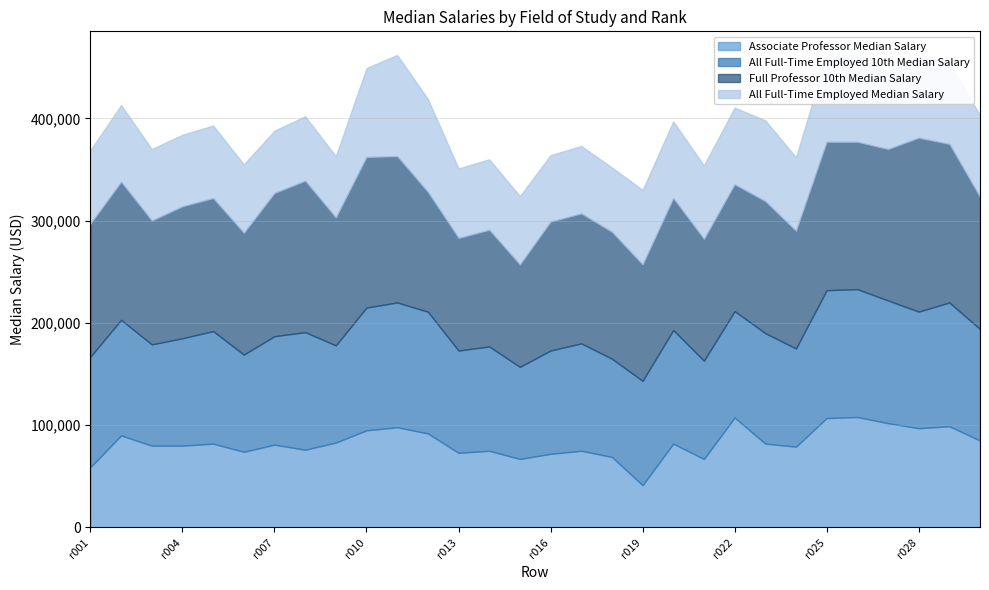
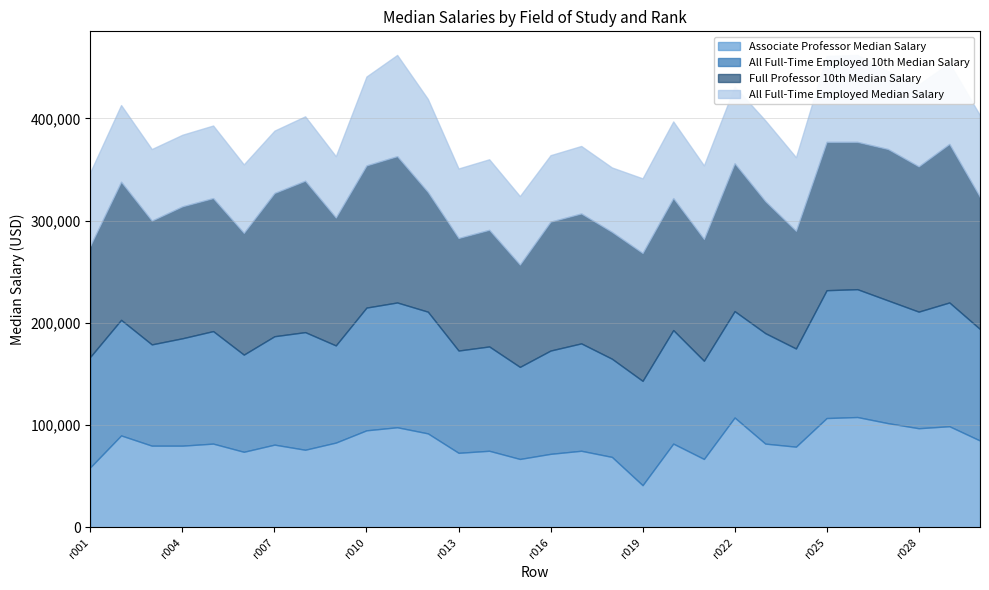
Full Professor 10th Median Salary, r001: 130,000 -> 109,000
Full Professor 10th Median Salary, r010: 147,000 -> 139,000
Full Professor 10th Median Salary, r019: 114,000 -> 125,000
Full Professor 10th Median Salary, r022: 124,000 -> 145,000
Full Professor 10th Median Salary, r028: 170,000 -> 142,000
